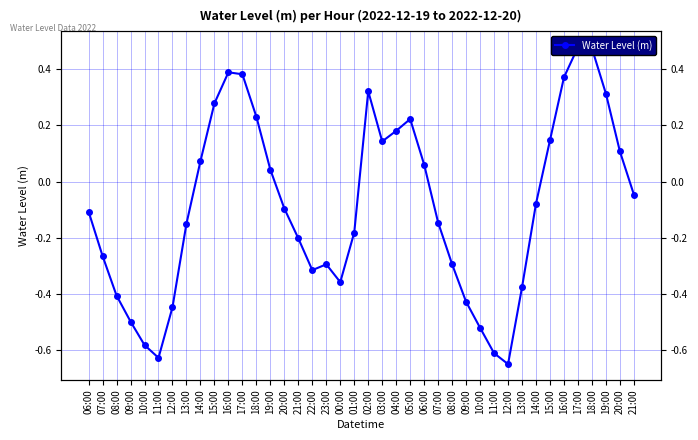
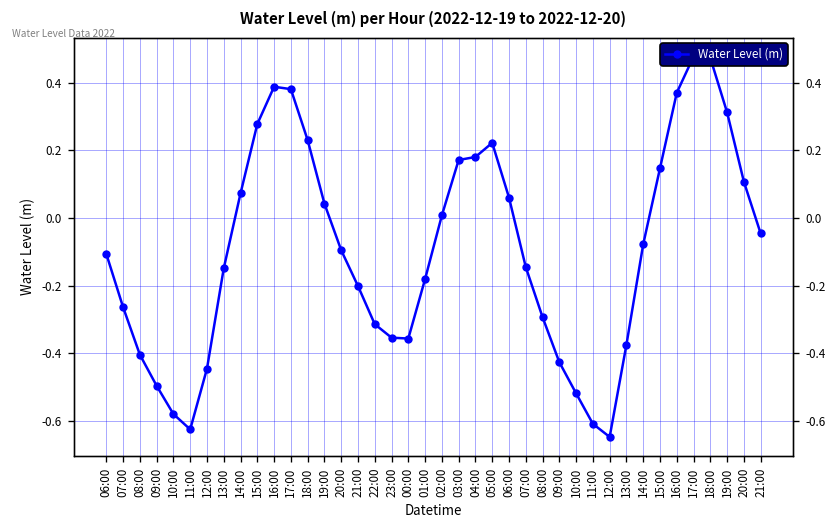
23:00: -0.29 -> -0.35
02:00: 0.32 -> 0.01
03:00: 0.14 -> 0.17
